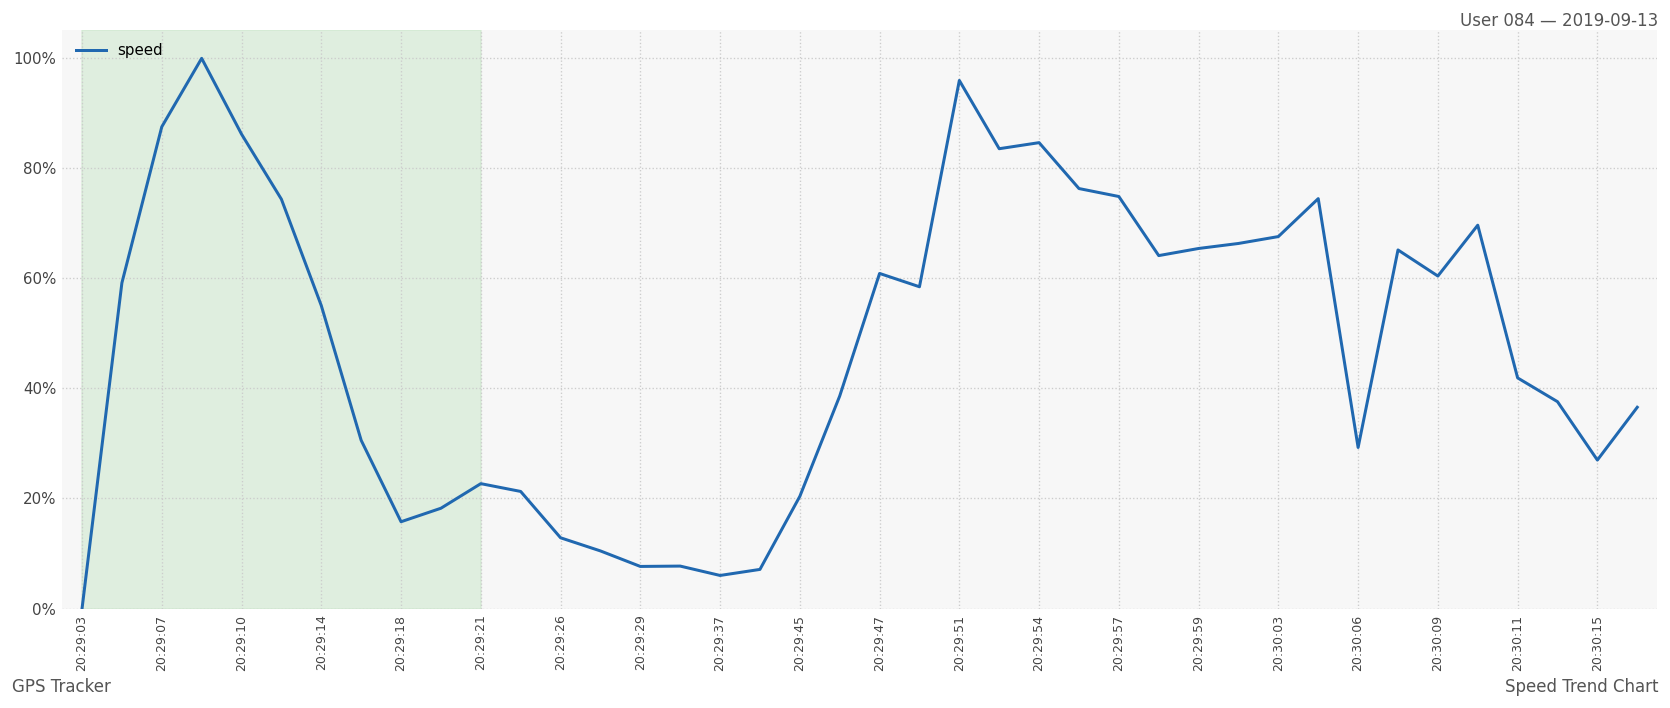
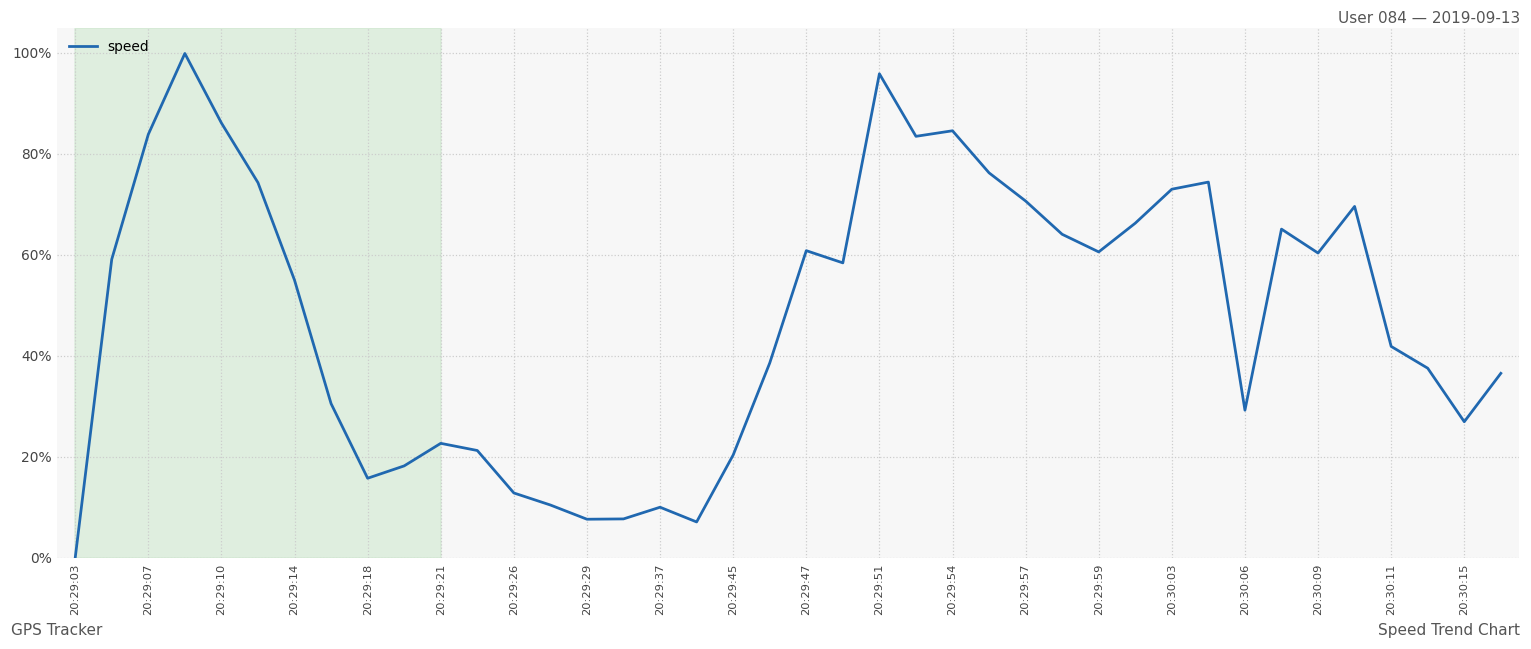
20:29:07: 87% -> 84%
20:29:37: 6% -> 10%
20:29:57: 75% -> 71%
20:29:59: 65% -> 61%
20:30:03: 68% -> 73%
